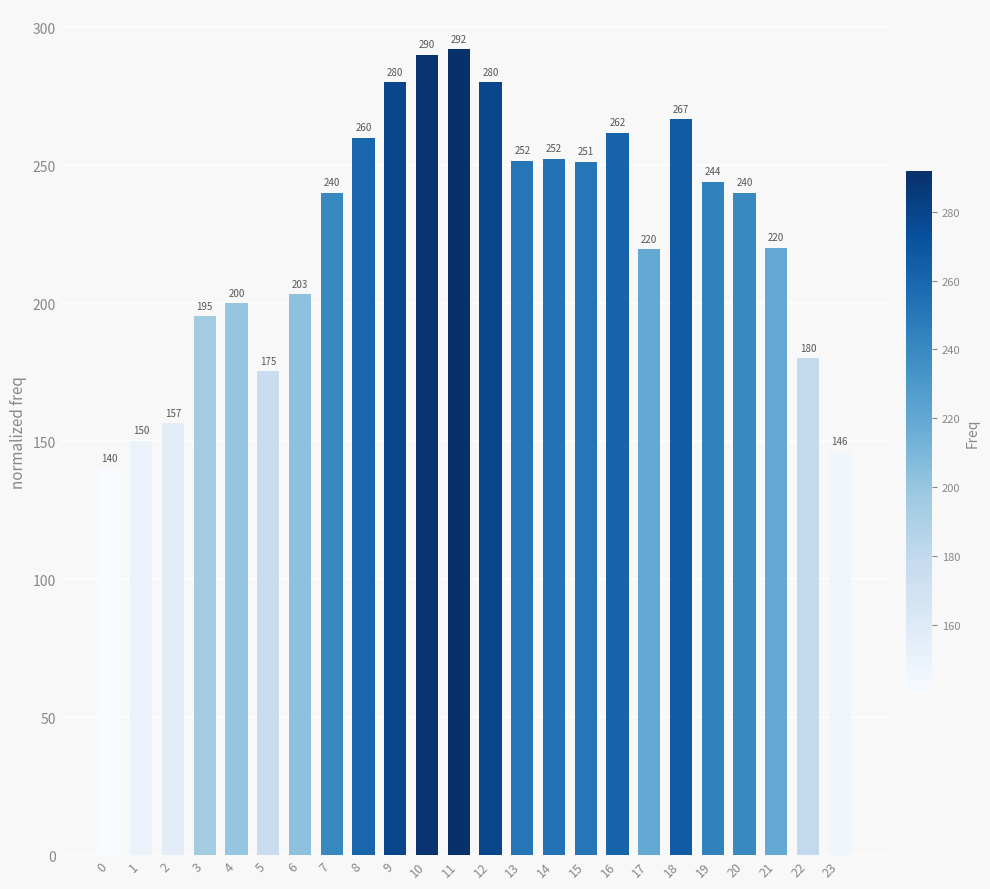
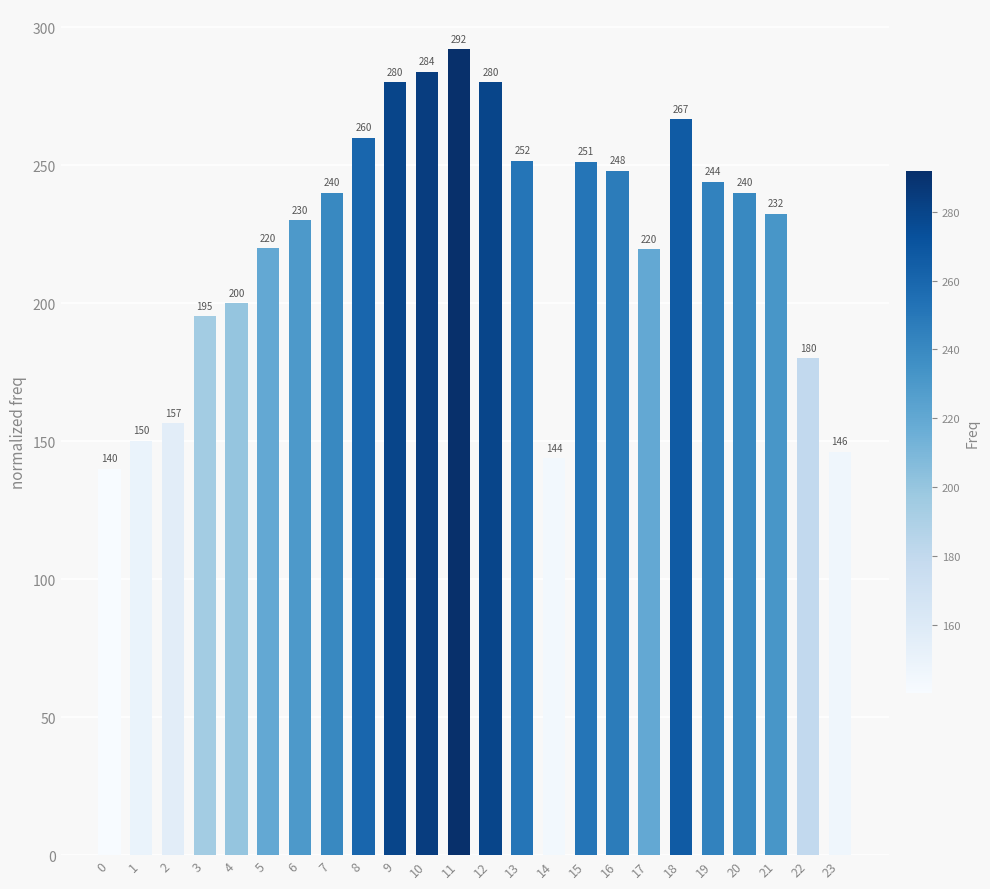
5: 175 -> 220
6: 203 -> 230
10: 290 -> 284
14: 252 -> 144
16: 262 -> 248
21: 220 -> 232
